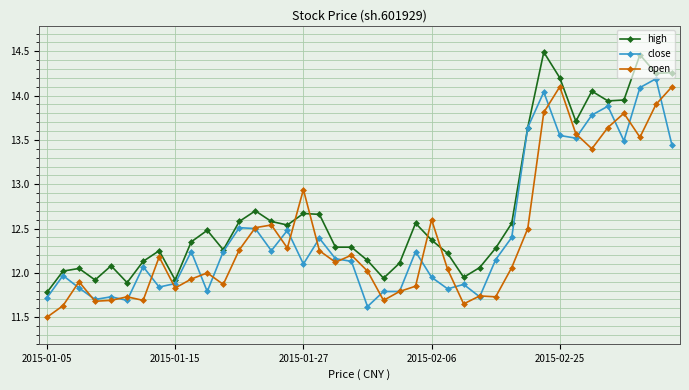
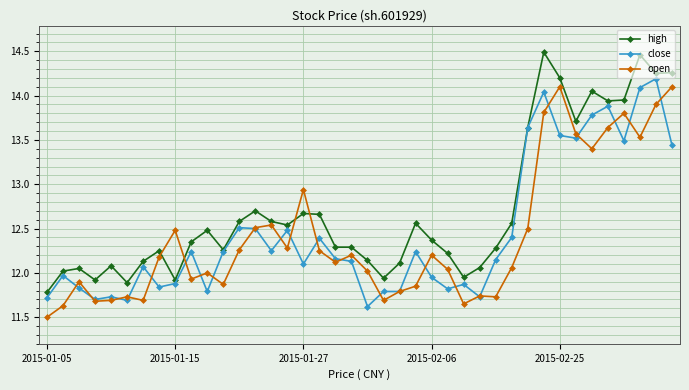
open, 2015-01-15: 11.8 -> 12.5
open, 2015-02-06: 12.6 -> 12.2
